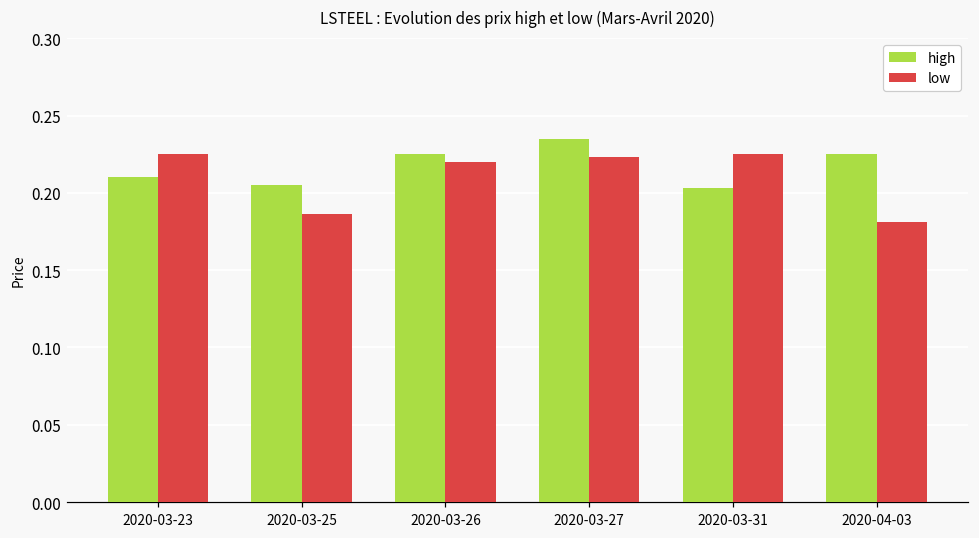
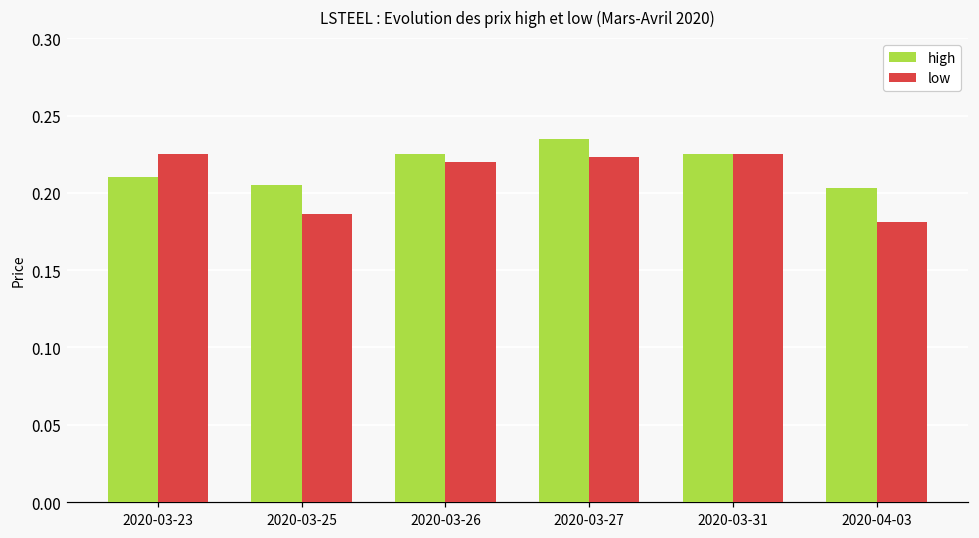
high, 2020-03-31: 0.203 -> 0.225
high, 2020-04-03: 0.225 -> 0.203
